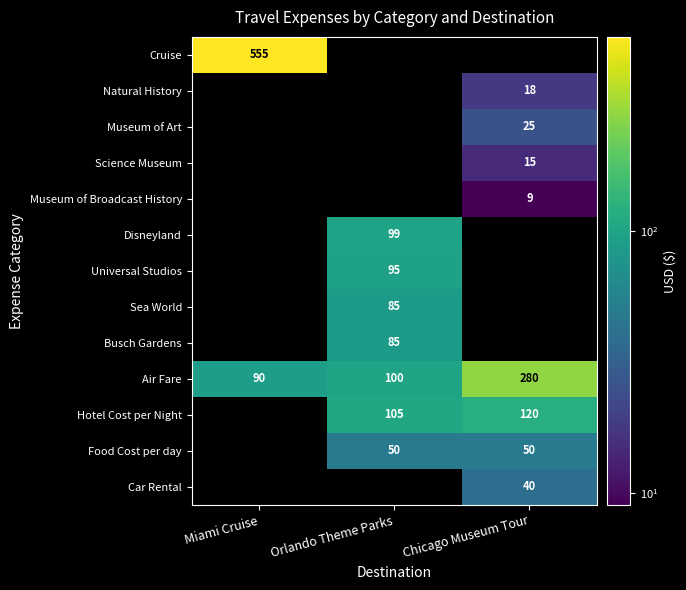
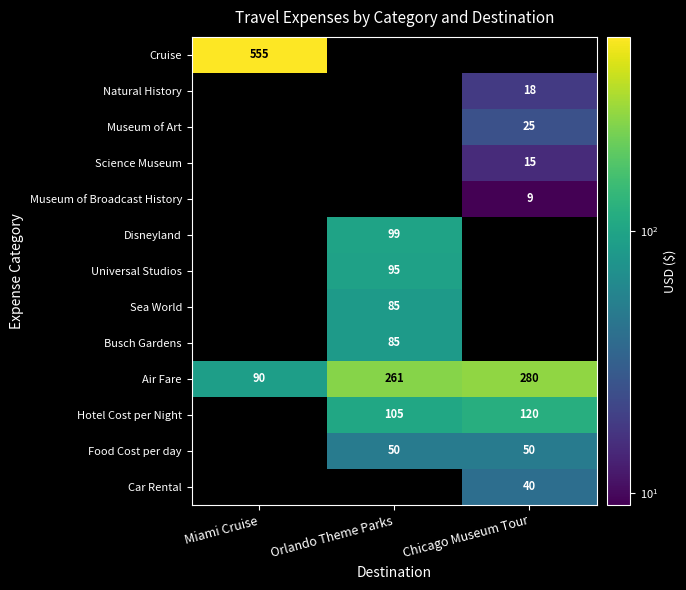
Air Fare, Orlando Theme Parks: 100 -> 261
